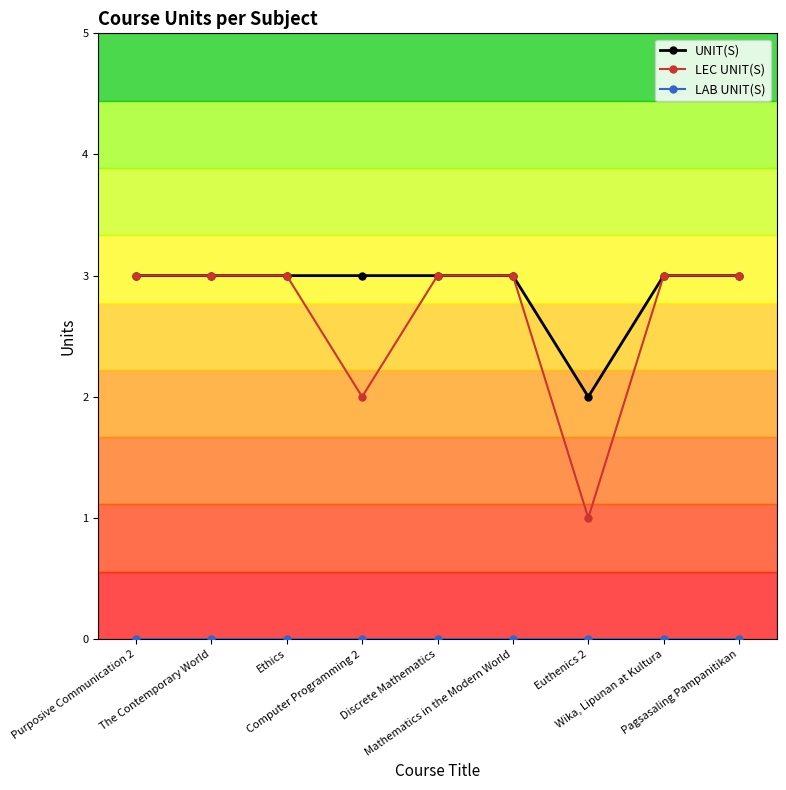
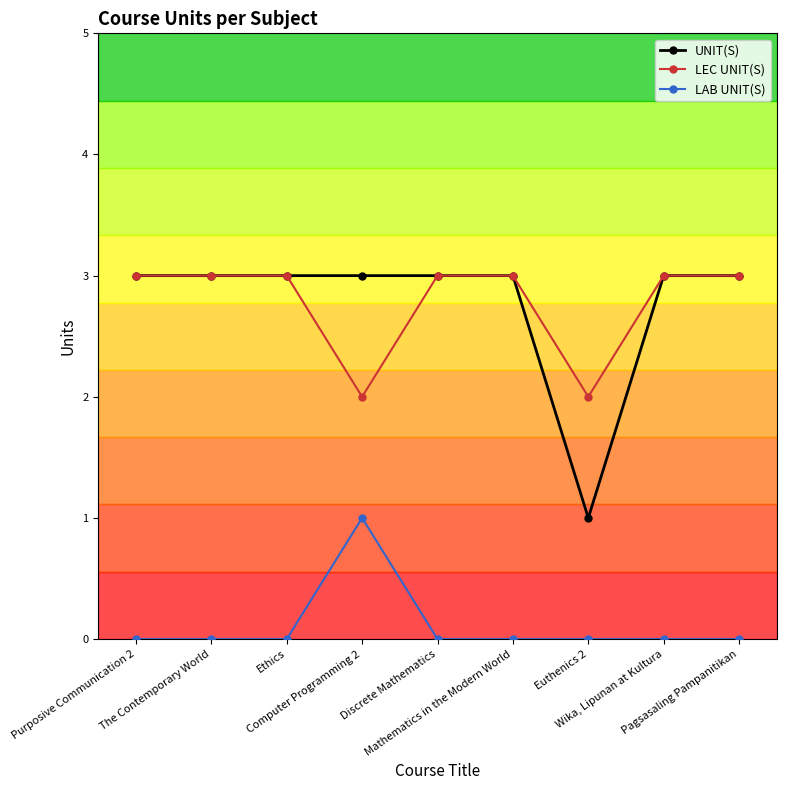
LAB UNIT(S), Computer Programming 2: 0 -> 1
UNIT(S), Euthenics 2: 2 -> 1
LEC UNIT(S), Euthenics 2: 1 -> 2
